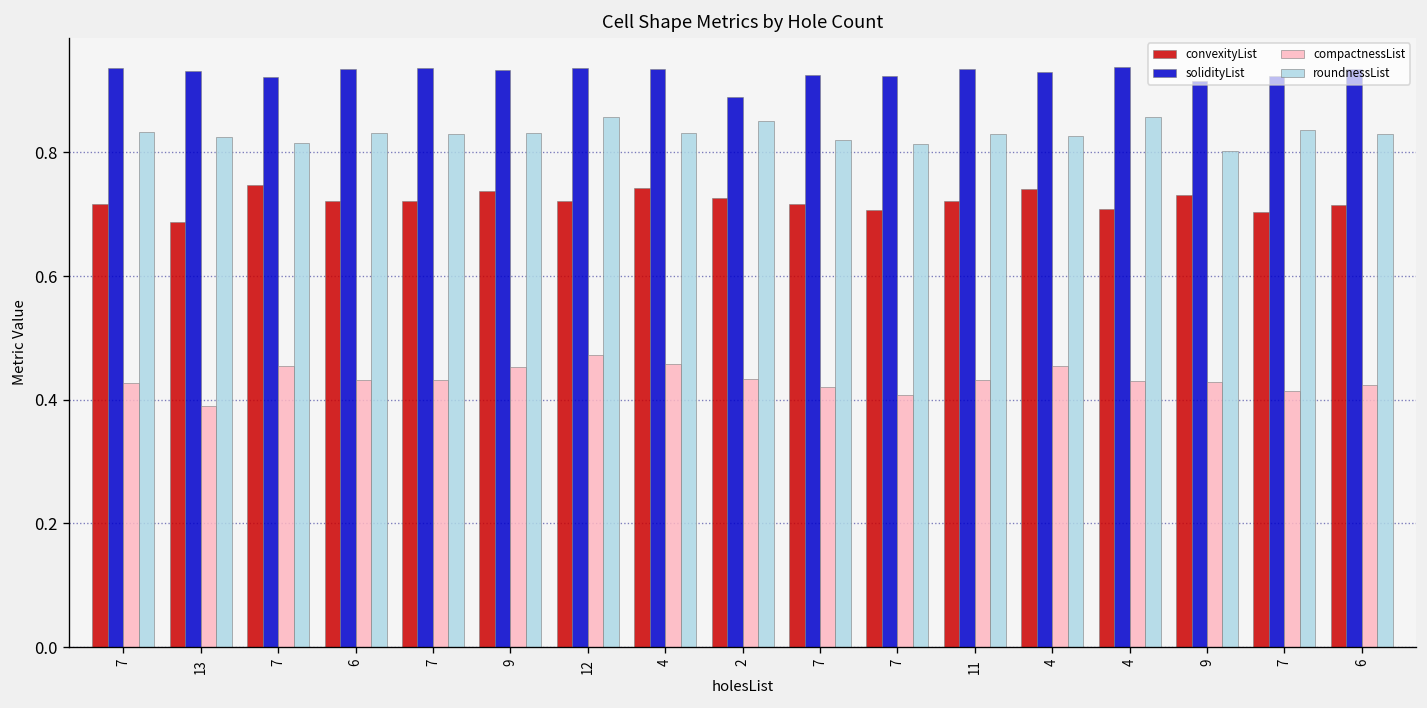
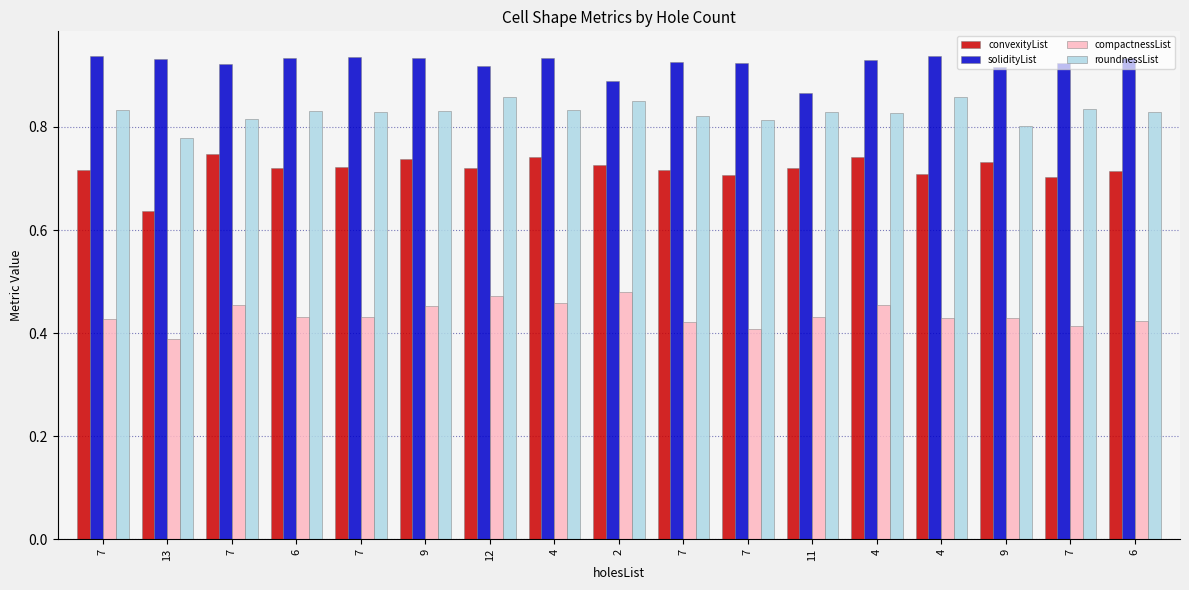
convexityList, 13: 0.69 -> 0.64
roundnessList, 13: 0.82 -> 0.78
solidityList, 12: 0.94 -> 0.92
compactnessList, 2: 0.43 -> 0.48
solidityList, 11: 0.94 -> 0.87
